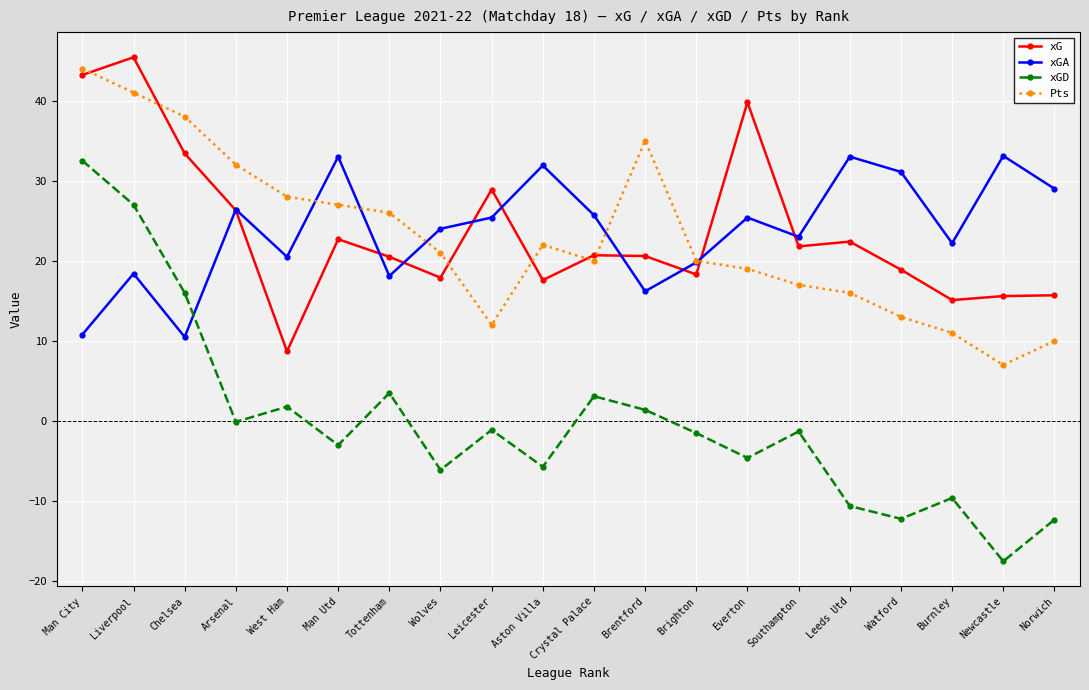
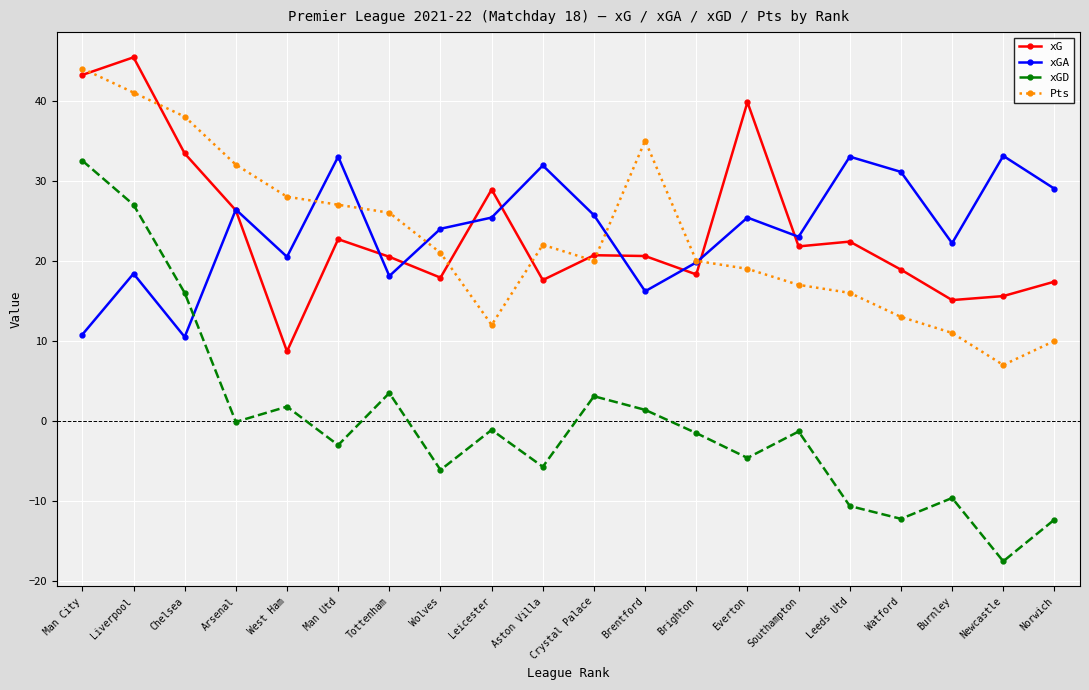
xG, Norwich: 16 -> 17
